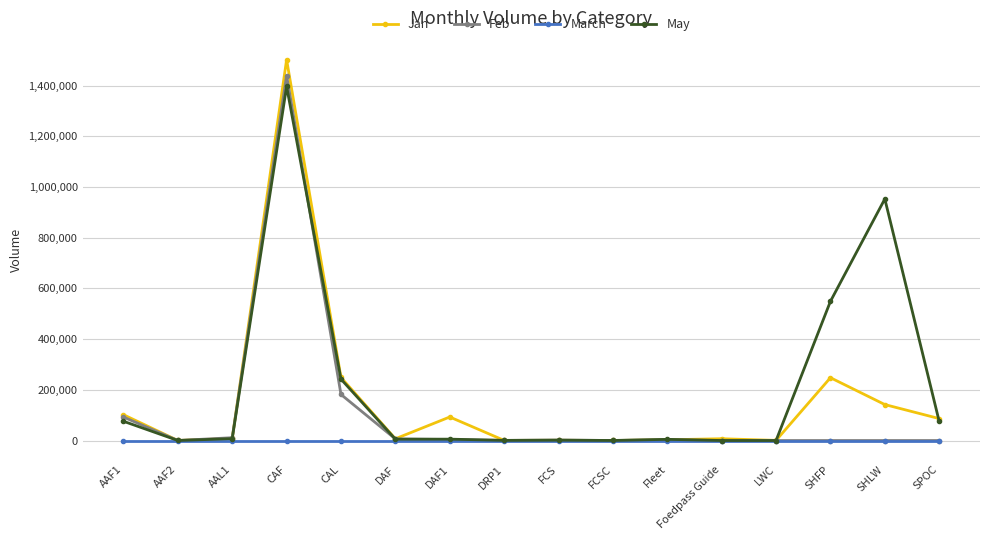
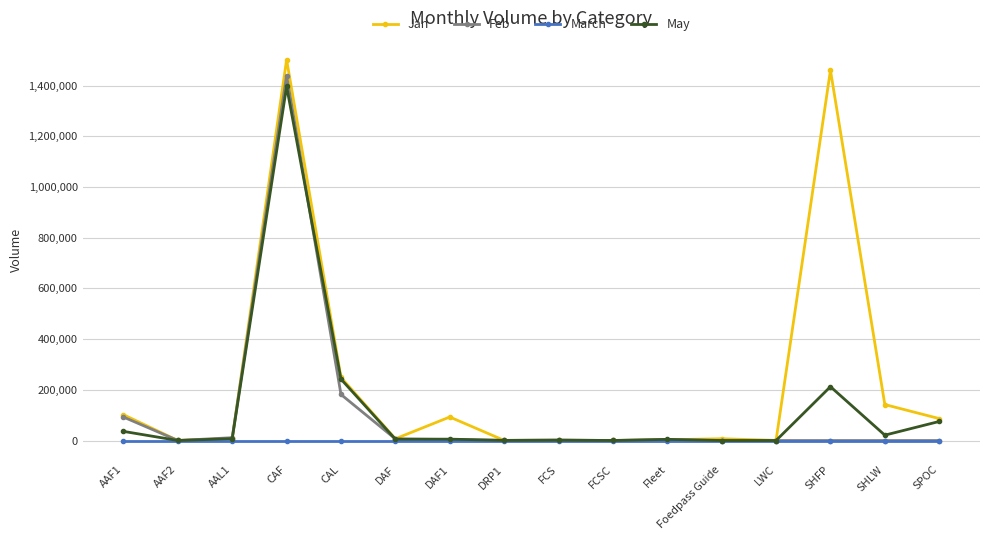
May, AAF1: 80,000 -> 40,000
Jan, SHFP: 250,000 -> 1,460,000
May, SHFP: 550,000 -> 210,000
May, SHLW: 950,000 -> 20,000
